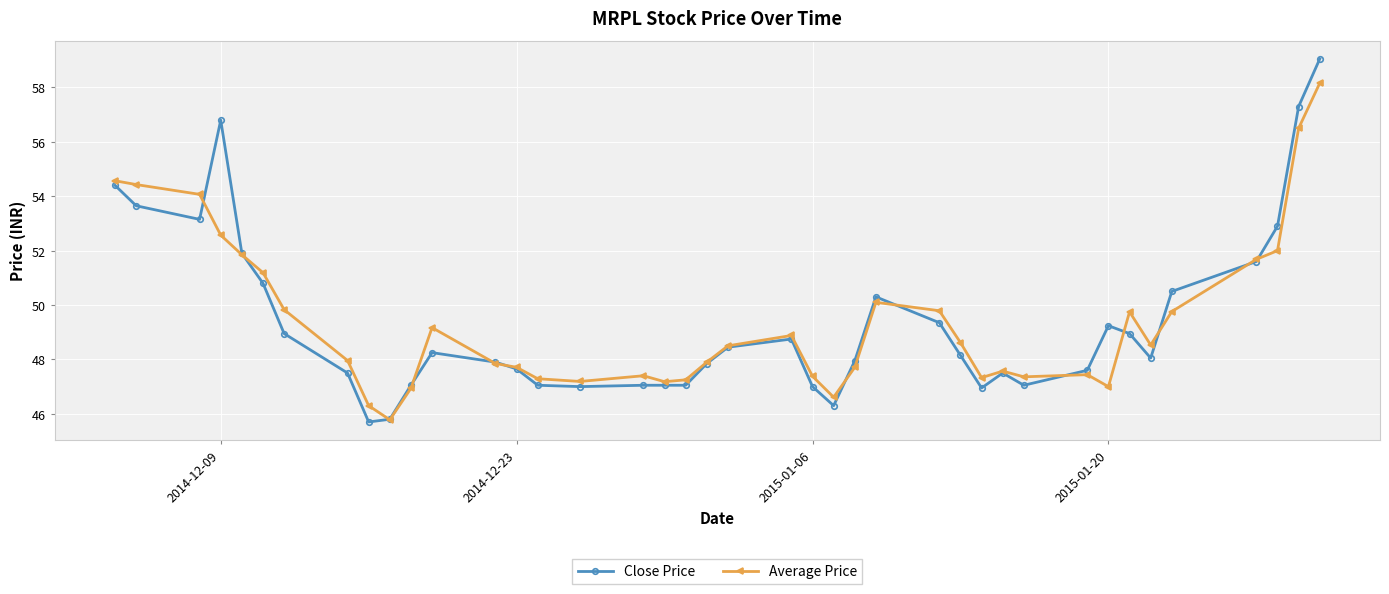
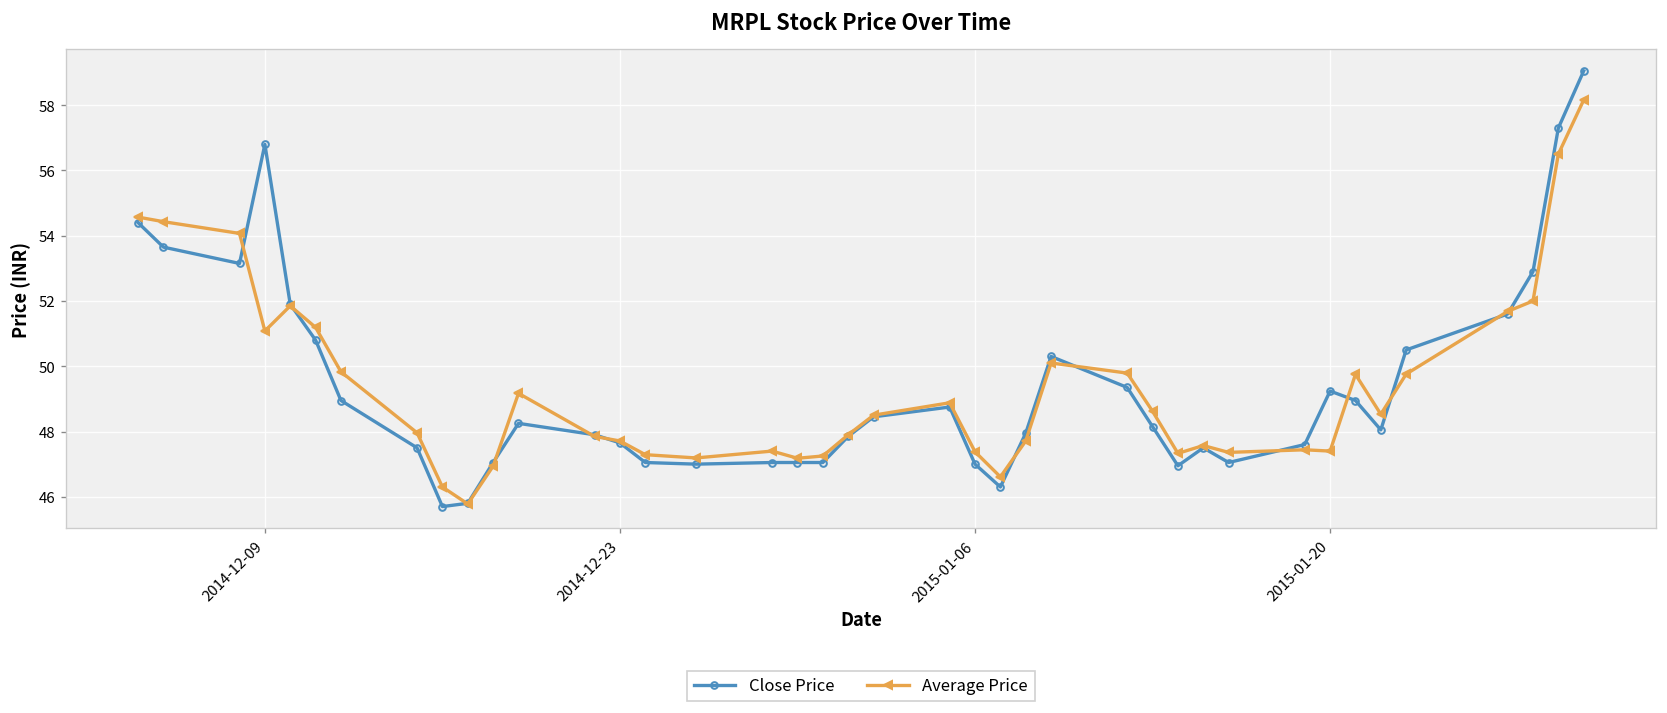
Average Price, 2014-12-09: 52.6 -> 51.1
Average Price, 2015-01-20: 47.0 -> 47.4
